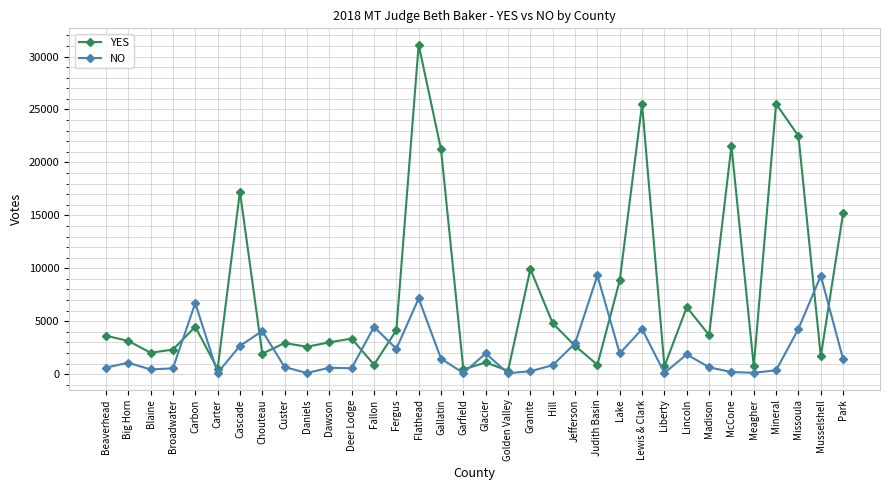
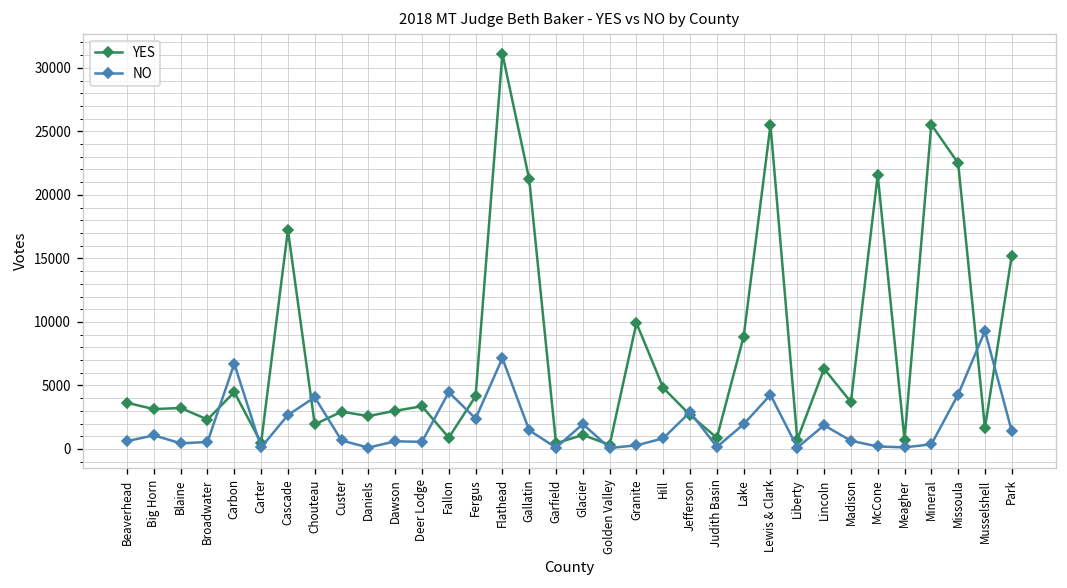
YES, Blaine: 2000 -> 3200
NO, Judith Basin: 9300 -> 200
